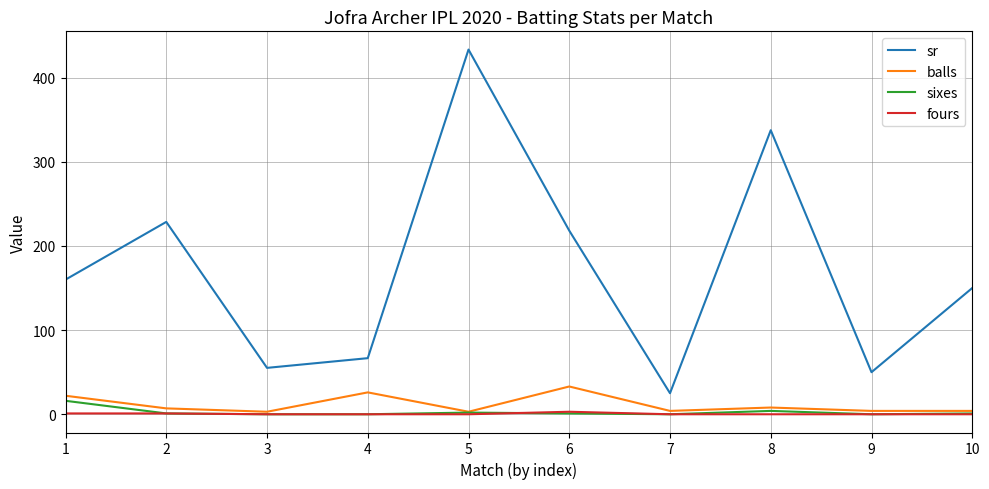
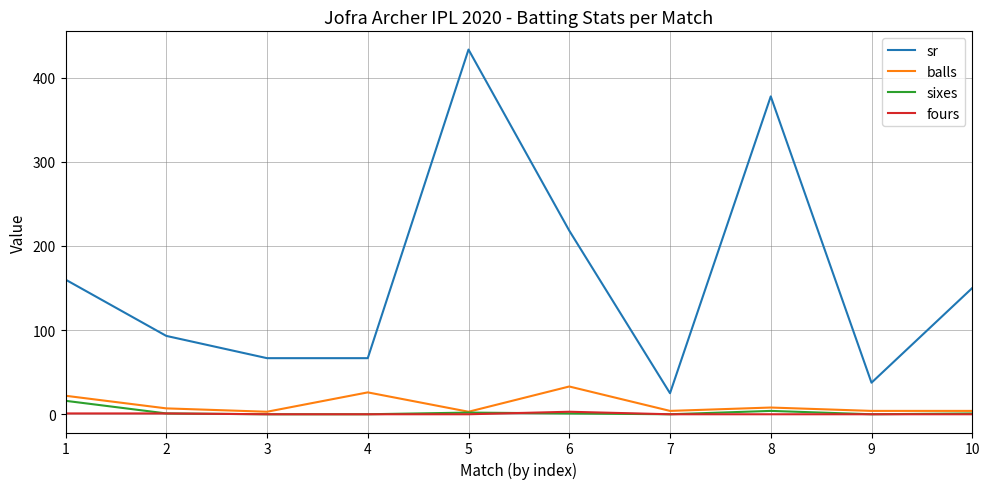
sr, 2: 230 -> 90
sr, 3: 60 -> 70
sr, 8: 340 -> 380
sr, 9: 50 -> 40
